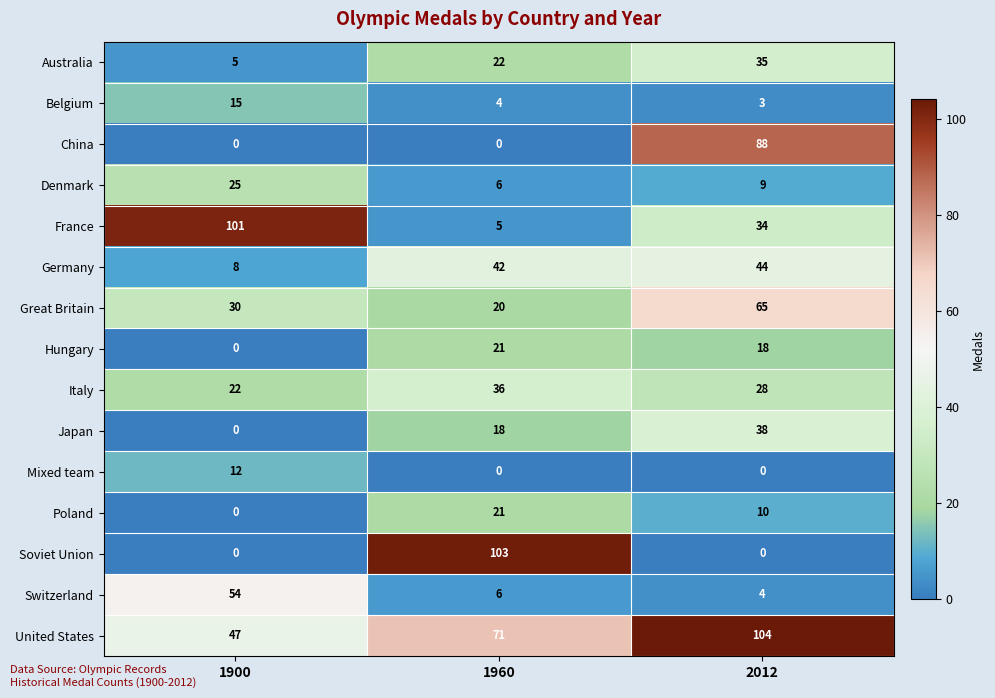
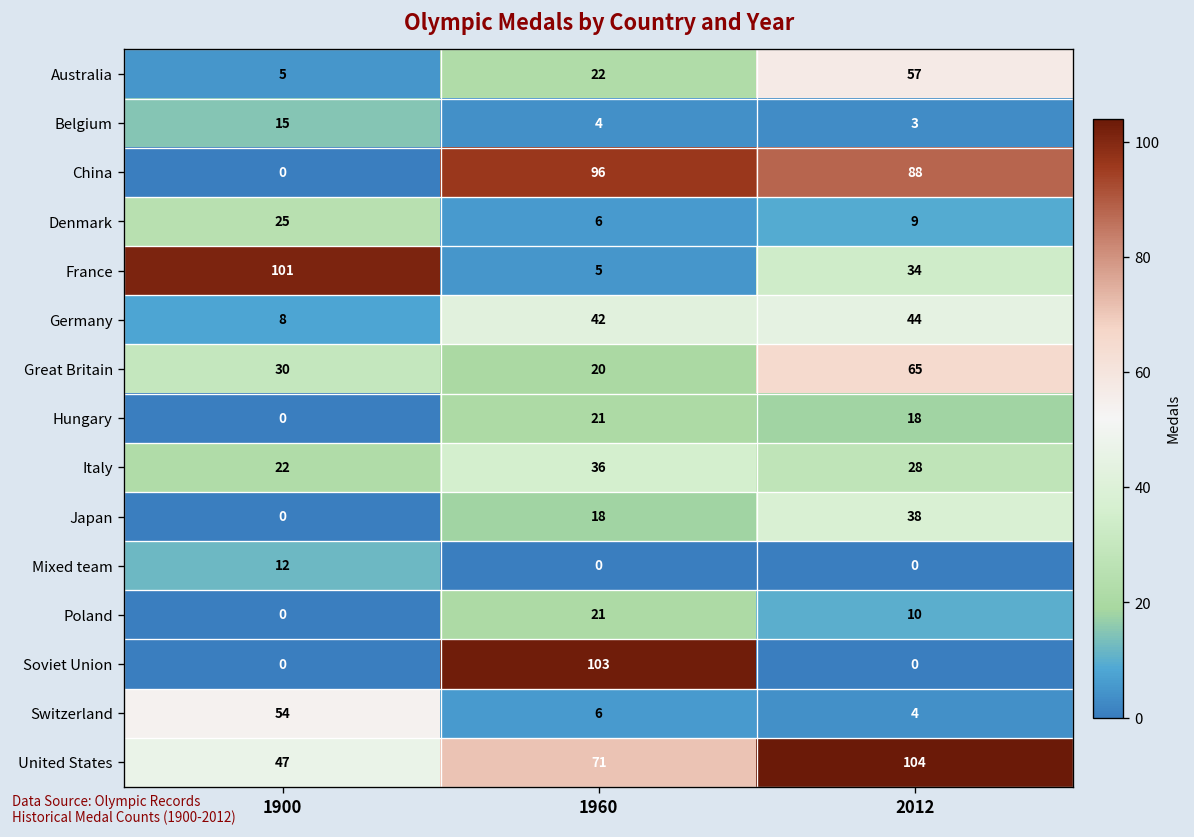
Australia, 2012: 35 -> 57
China, 1960: 0 -> 96
